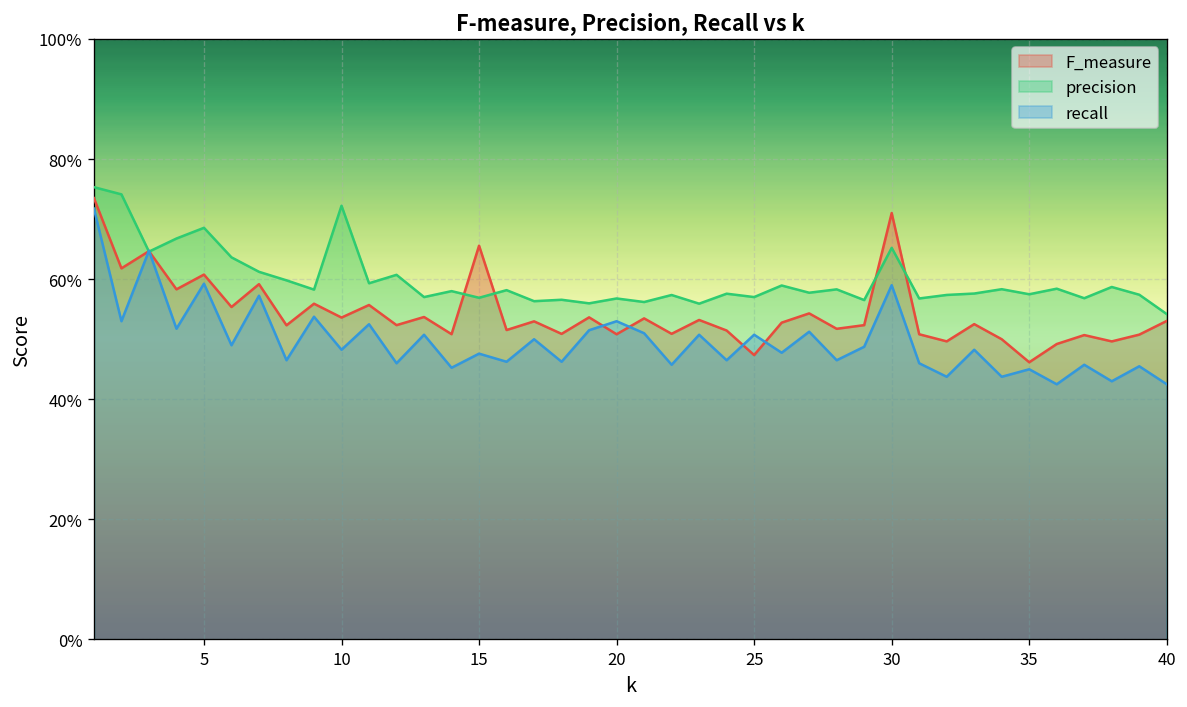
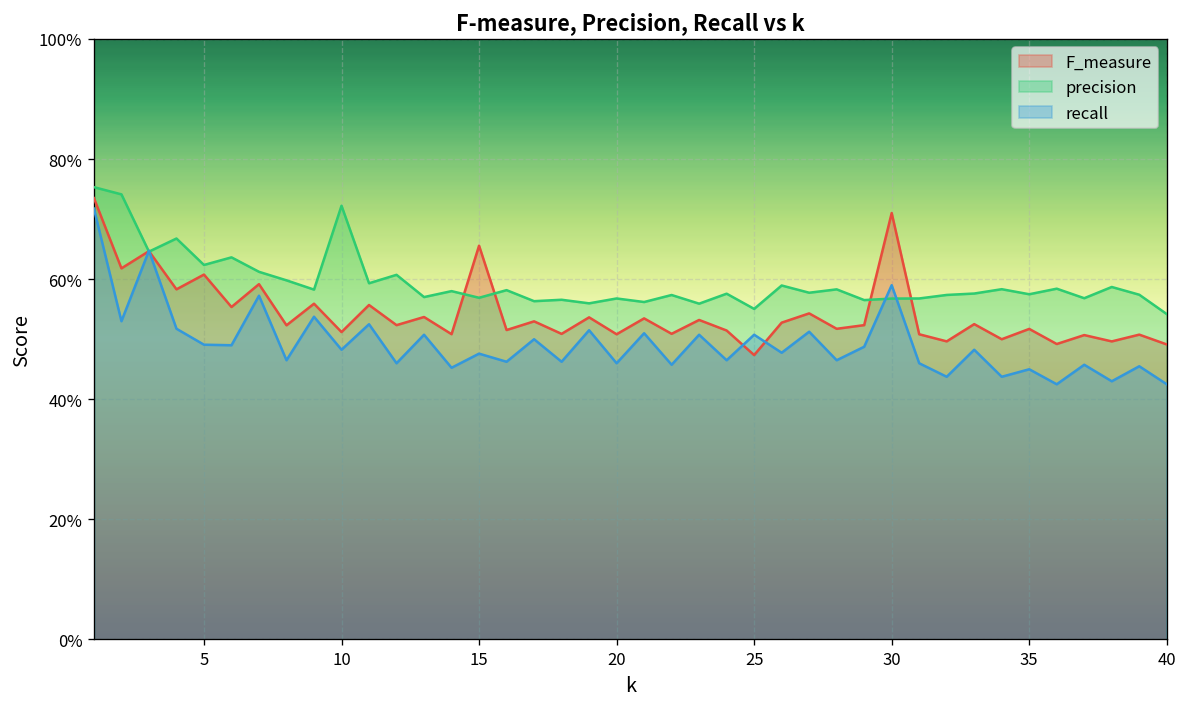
precision, 5: 69% -> 62%
recall, 5: 59% -> 49%
F_measure, 10: 54% -> 51%
recall, 20: 53% -> 46%
precision, 25: 57% -> 55%
precision, 30: 65% -> 57%
F_measure, 35: 46% -> 52%
F_measure, 40: 53% -> 49%
